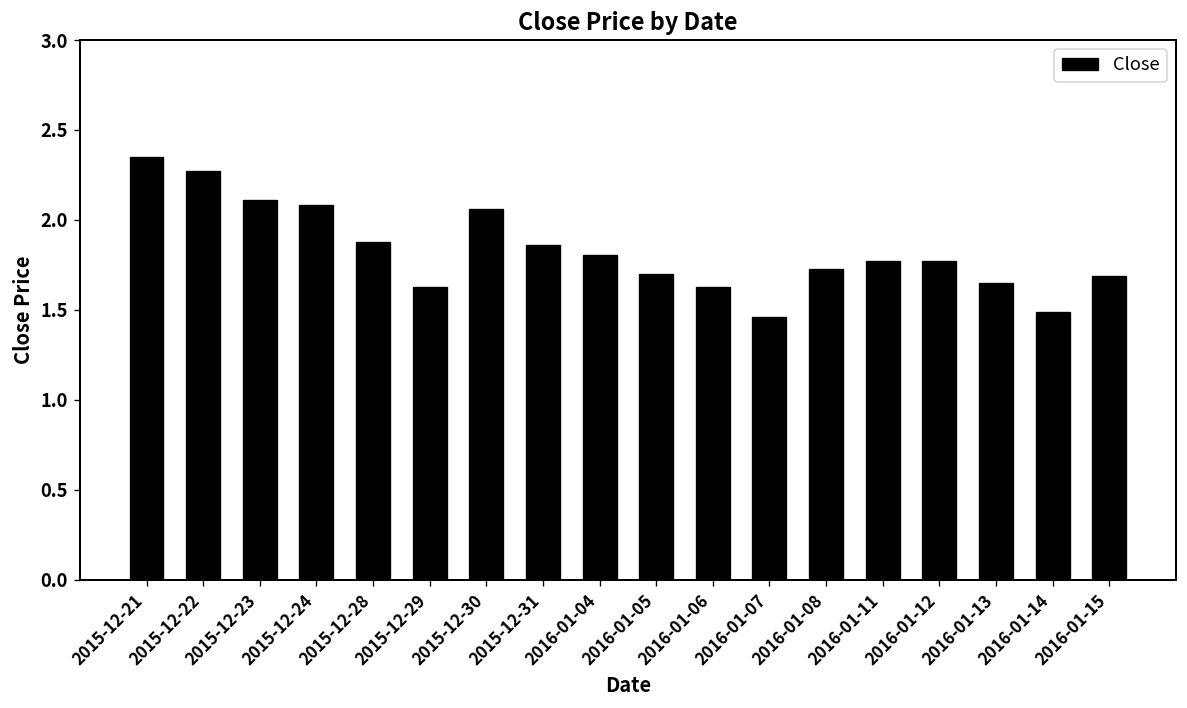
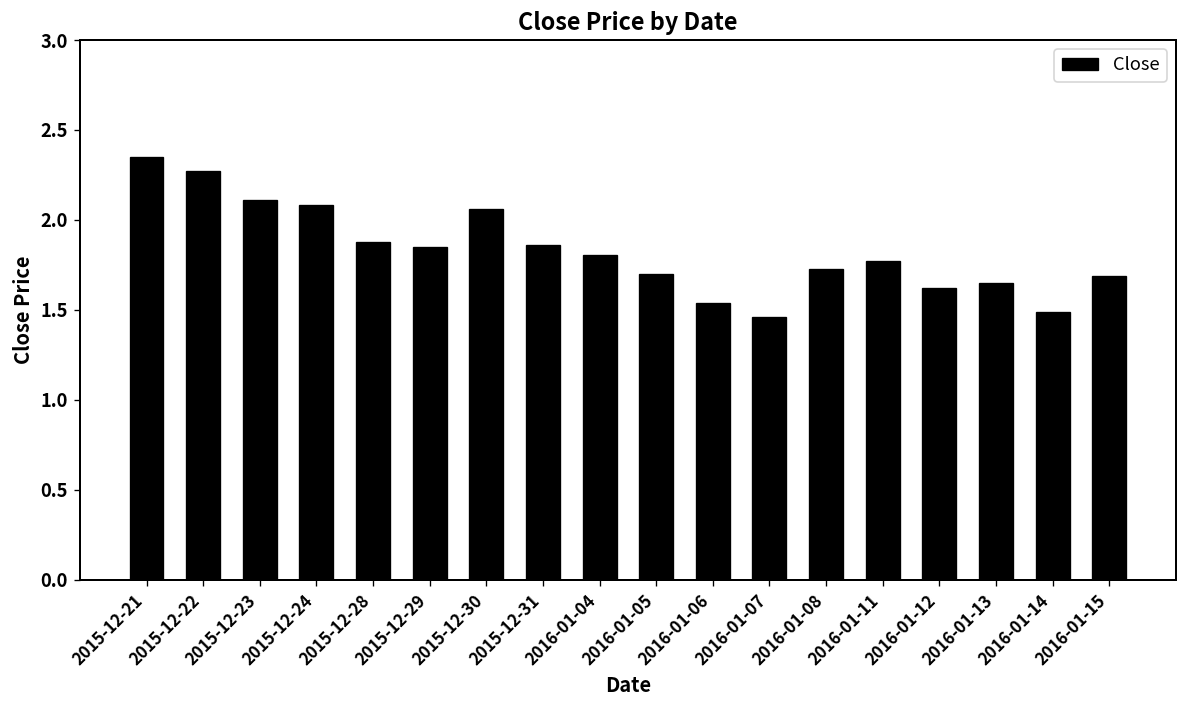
2015-12-29: 1.63 -> 1.85
2016-01-06: 1.63 -> 1.54
2016-01-12: 1.77 -> 1.62
